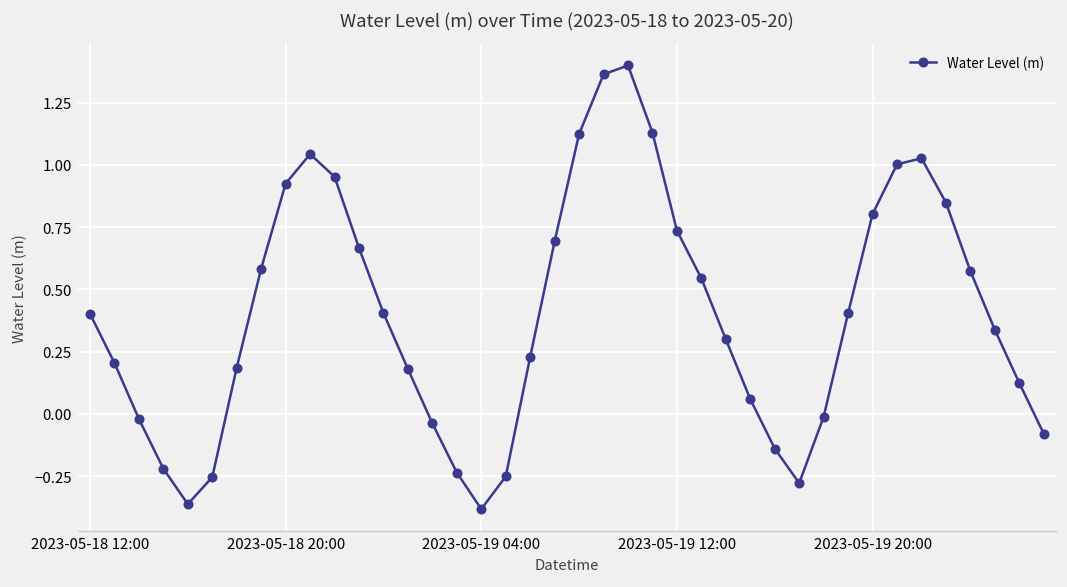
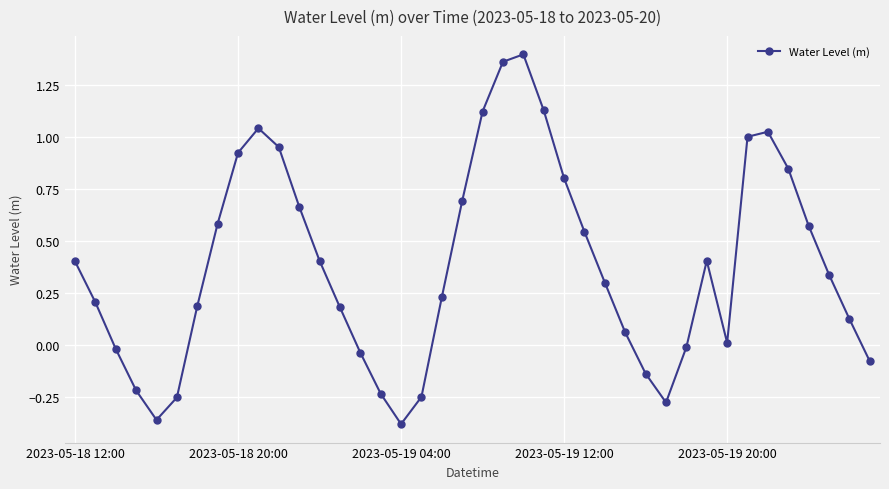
2023-05-19 12:00: 0.74 -> 0.80
2023-05-19 20:00: 0.80 -> 0.01
